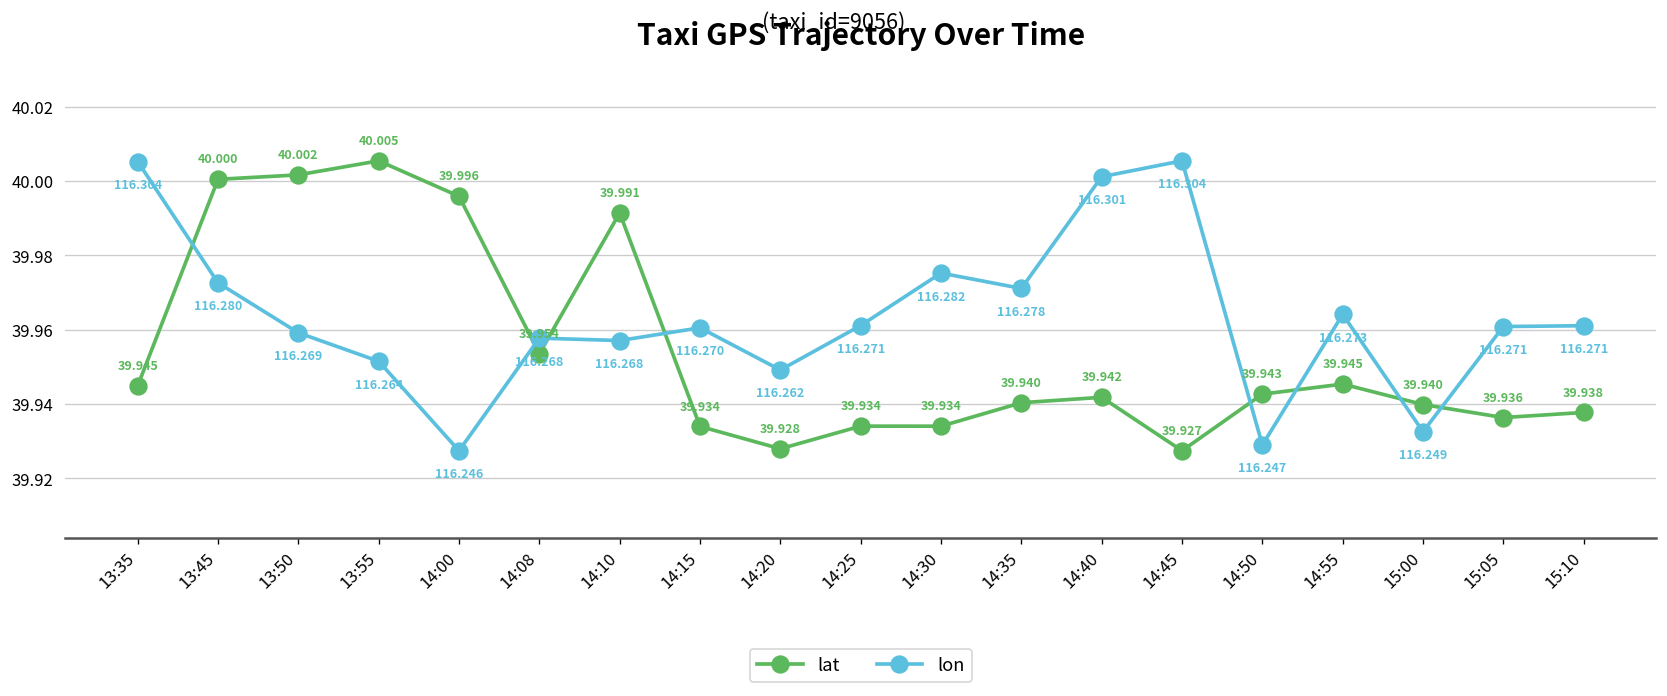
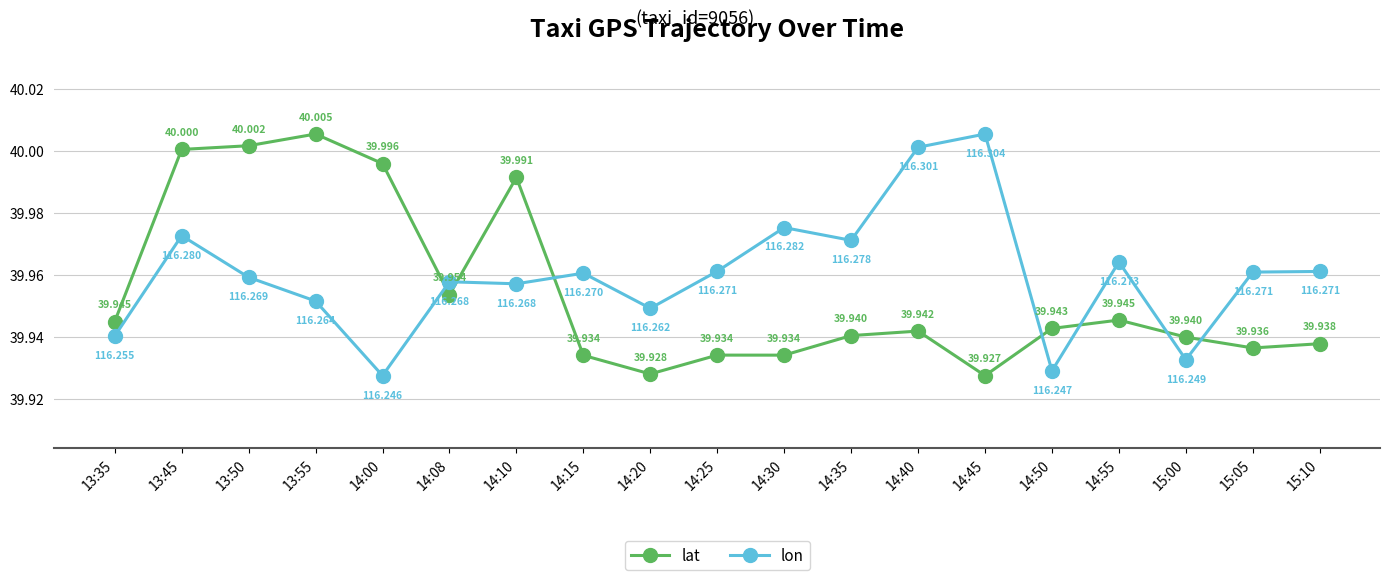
lon, 13:35: 116.304 -> 116.255
